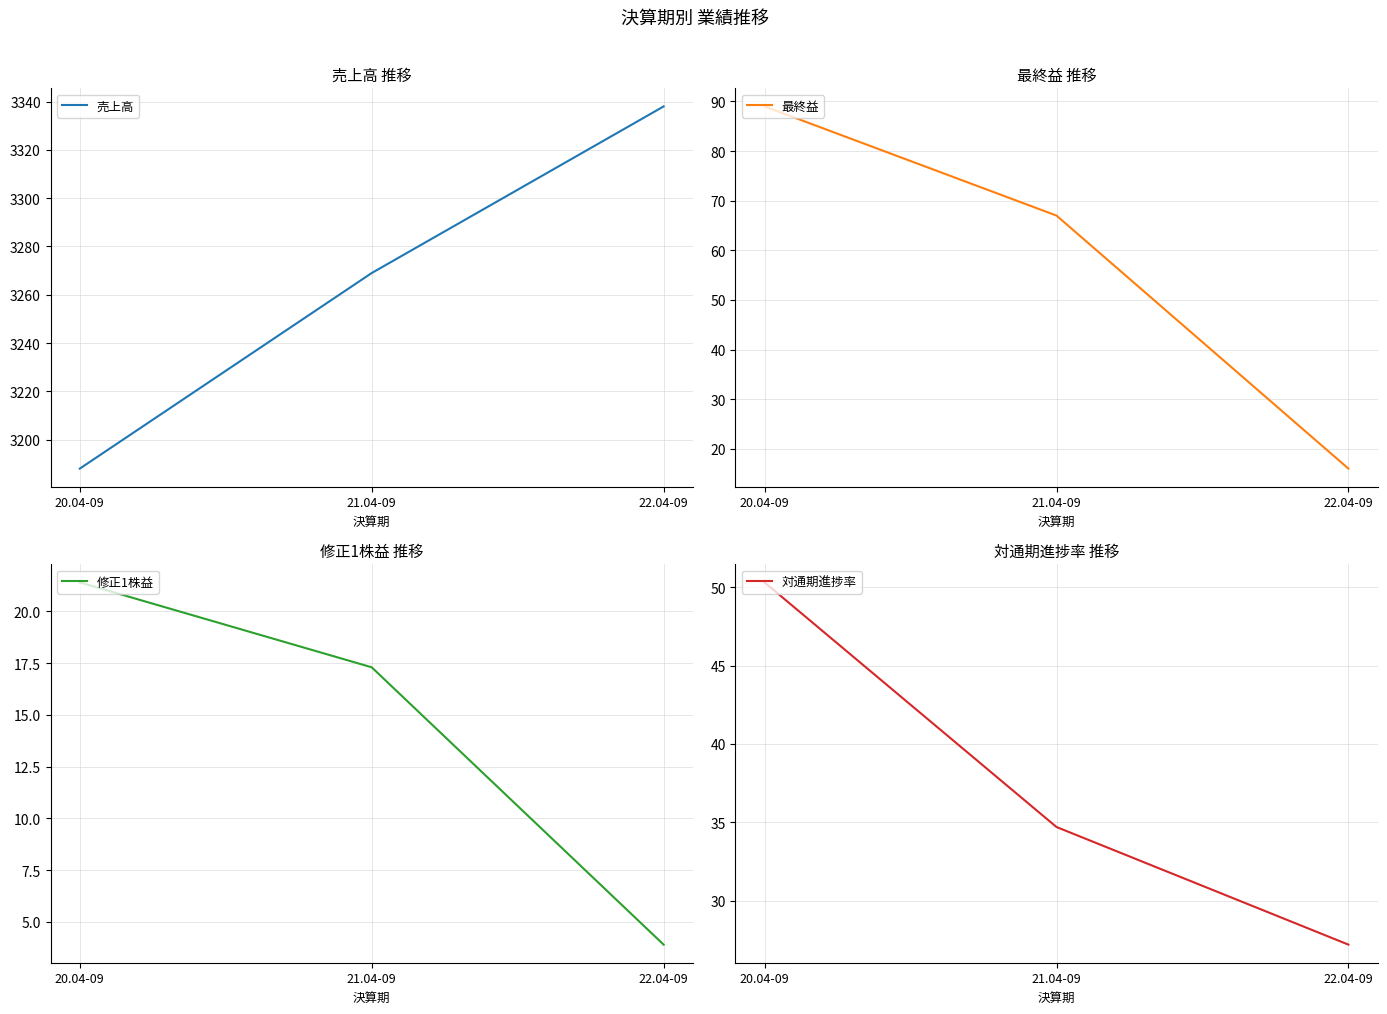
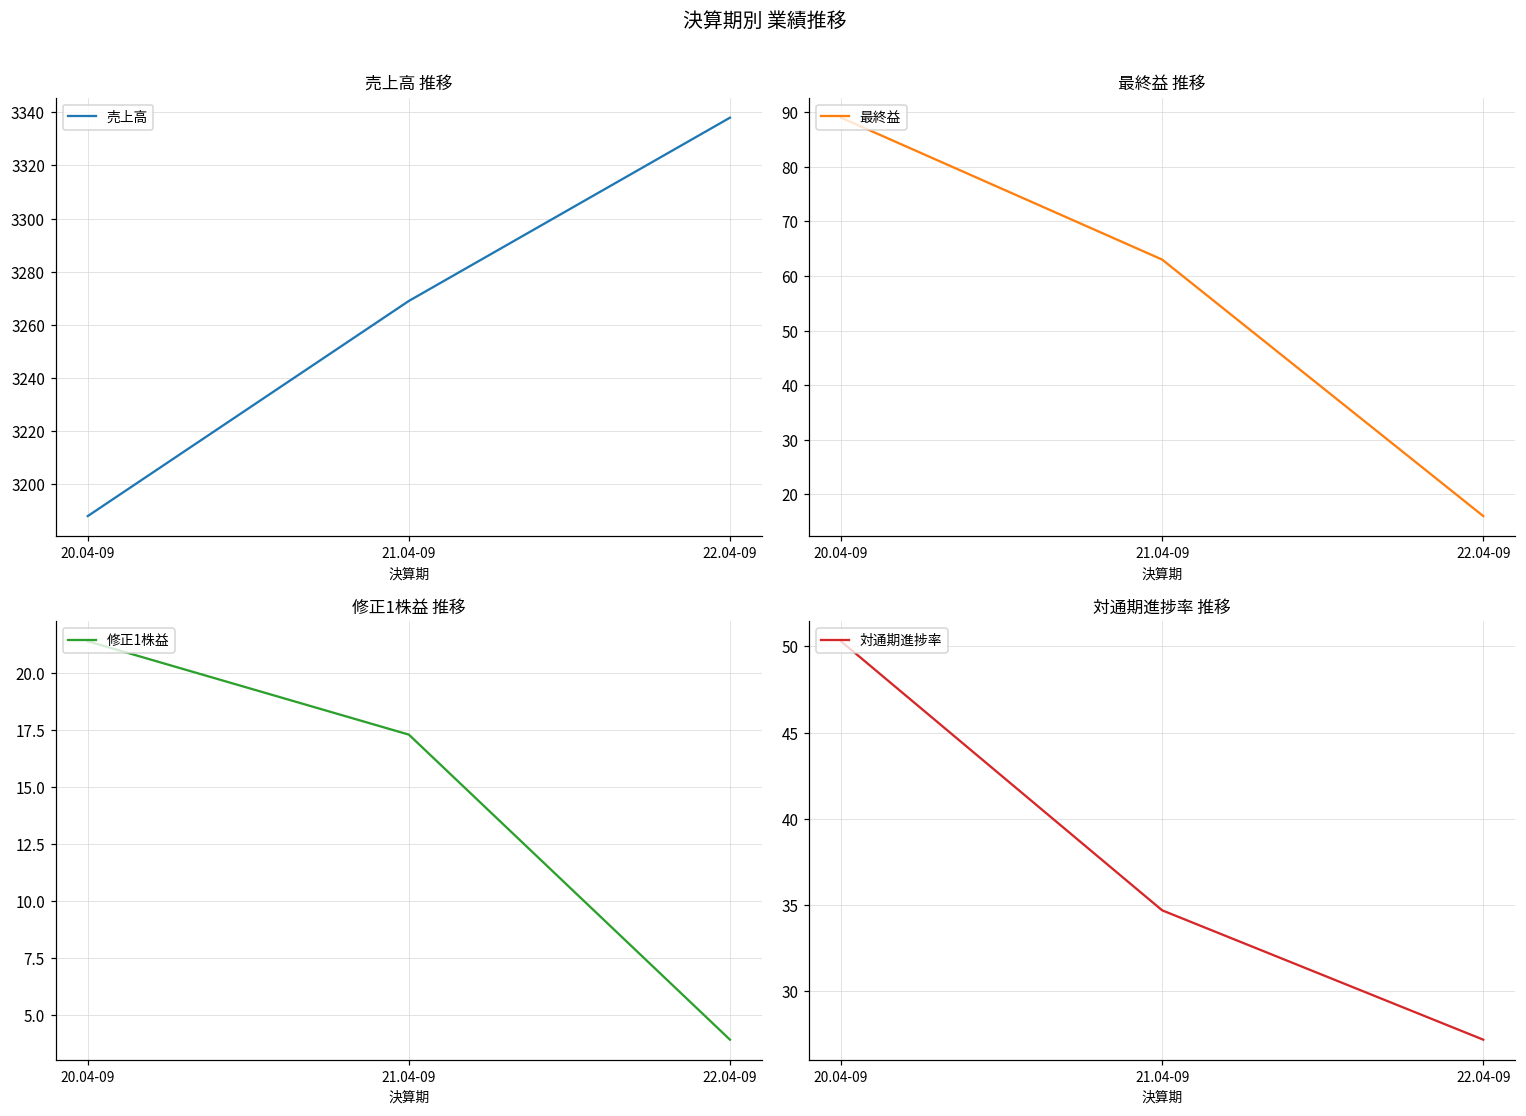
最終益 推移, 21.04-09: 67 -> 63
